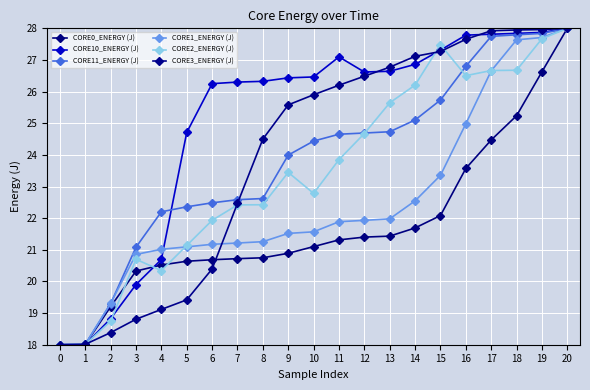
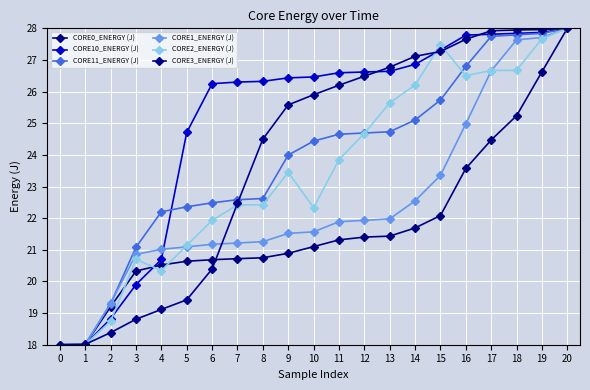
CORE2_ENERGY (J), 10: 22.8 -> 22.3
CORE10_ENERGY (J), 11: 27.1 -> 26.6
